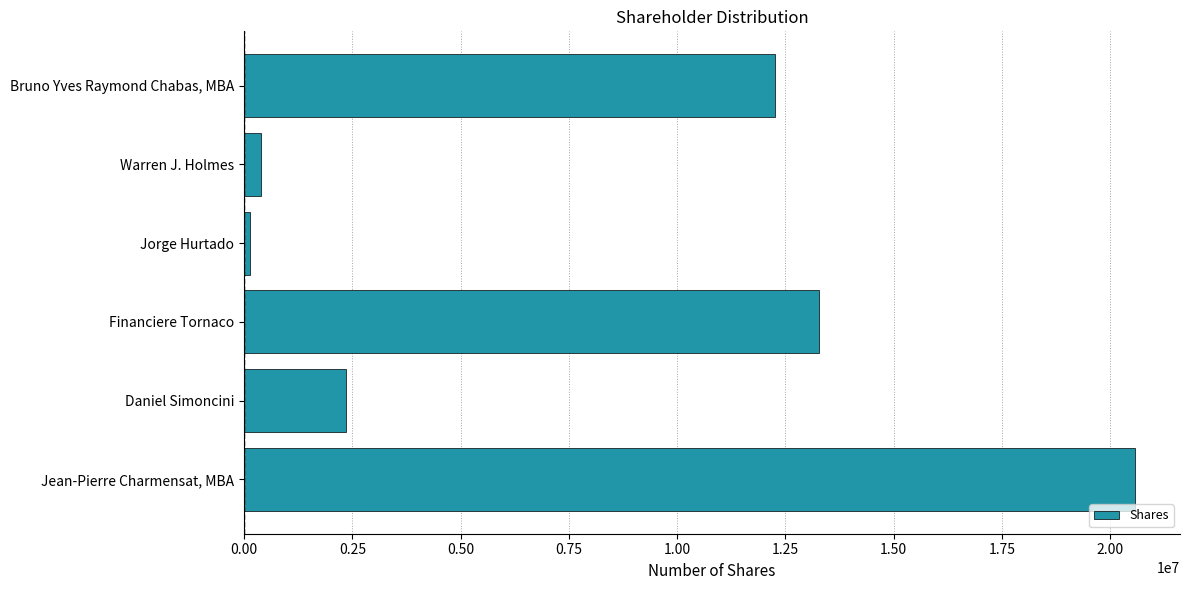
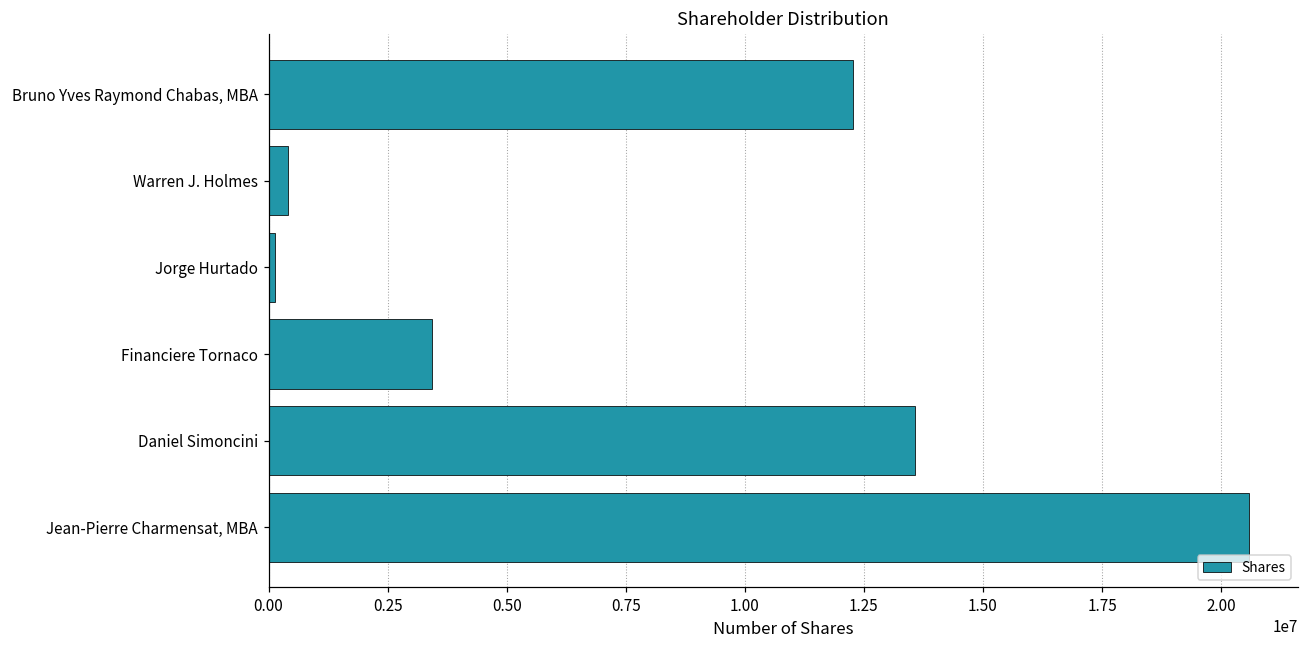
Financiere Tornaco: 13300000 -> 3400000
Daniel Simoncini: 2300000 -> 13600000
